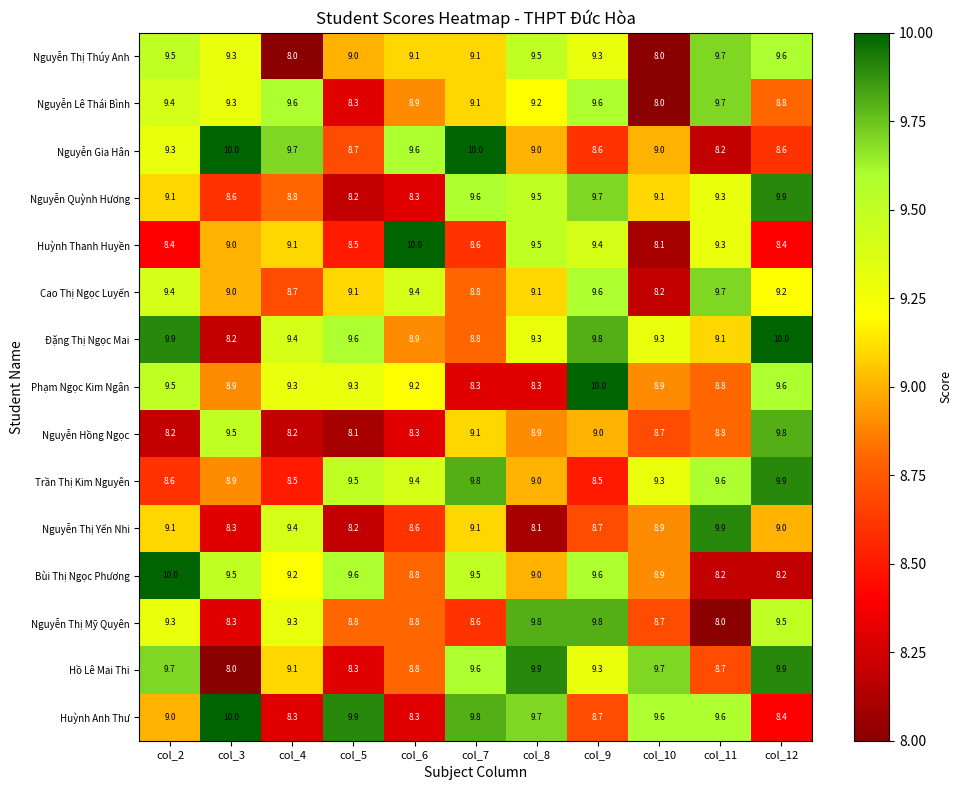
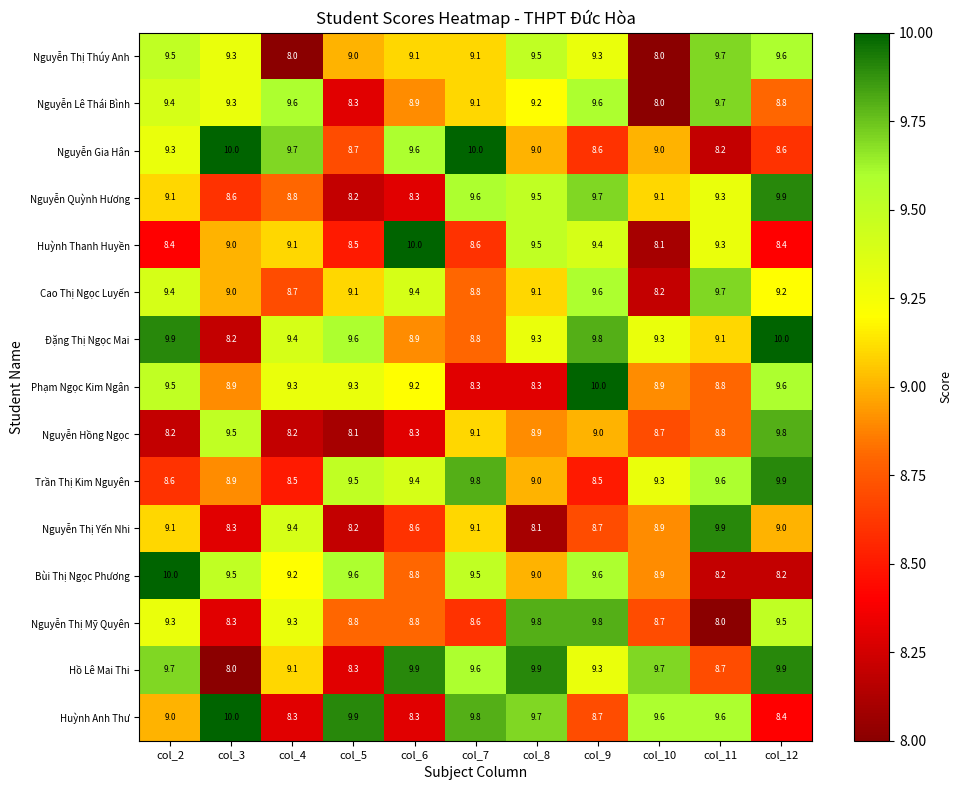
Hồ Lê Mai Thi, col_6: 8.8 -> 9.9
